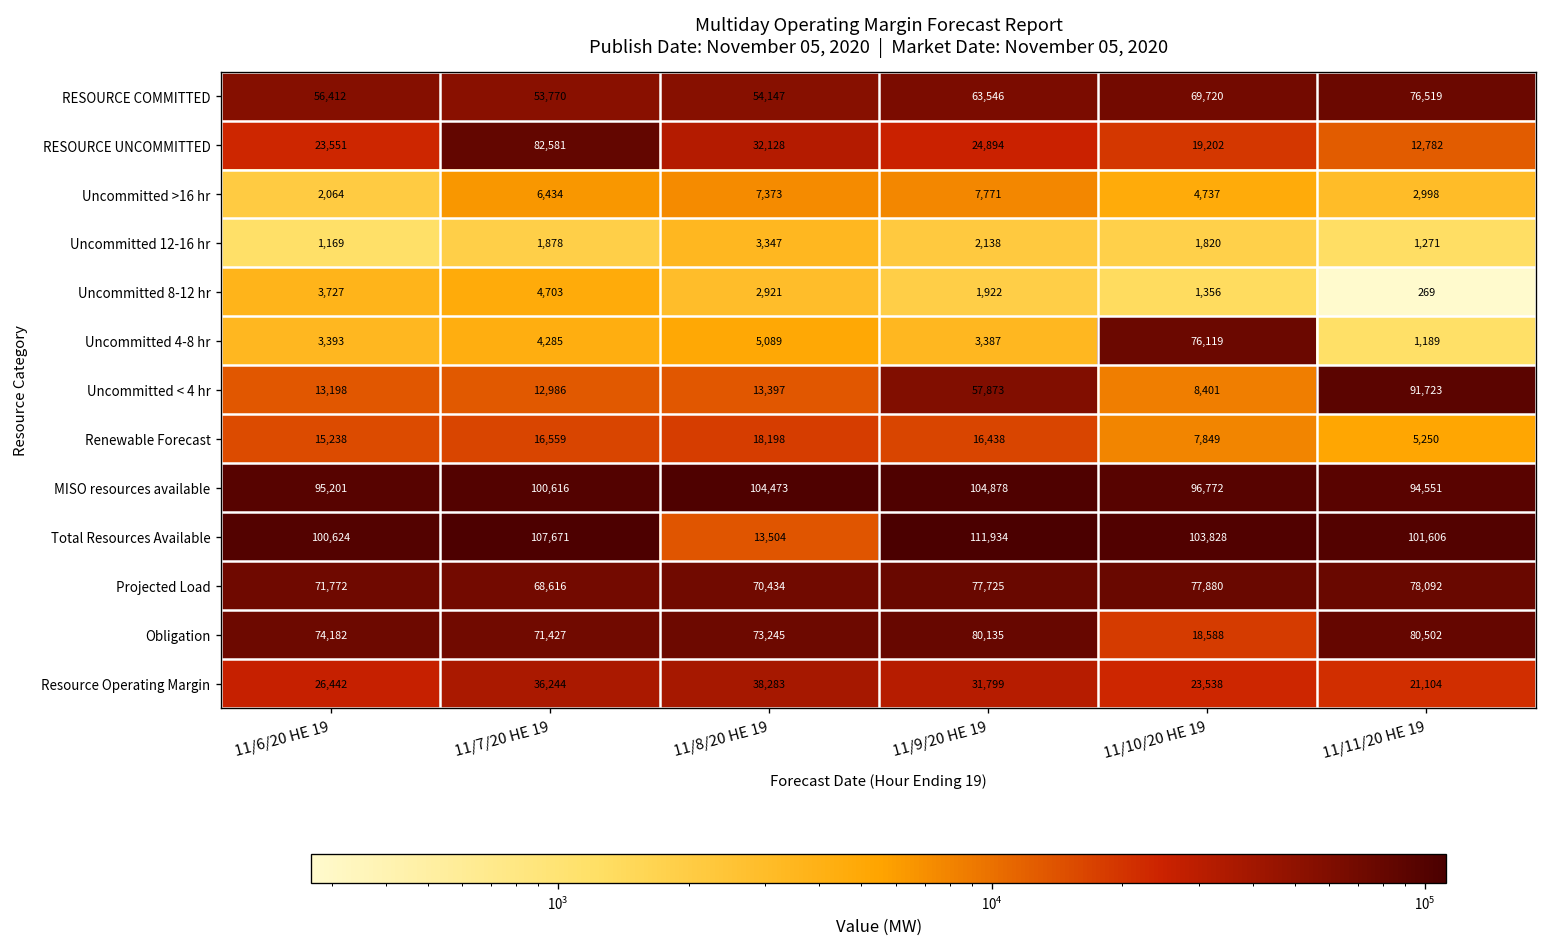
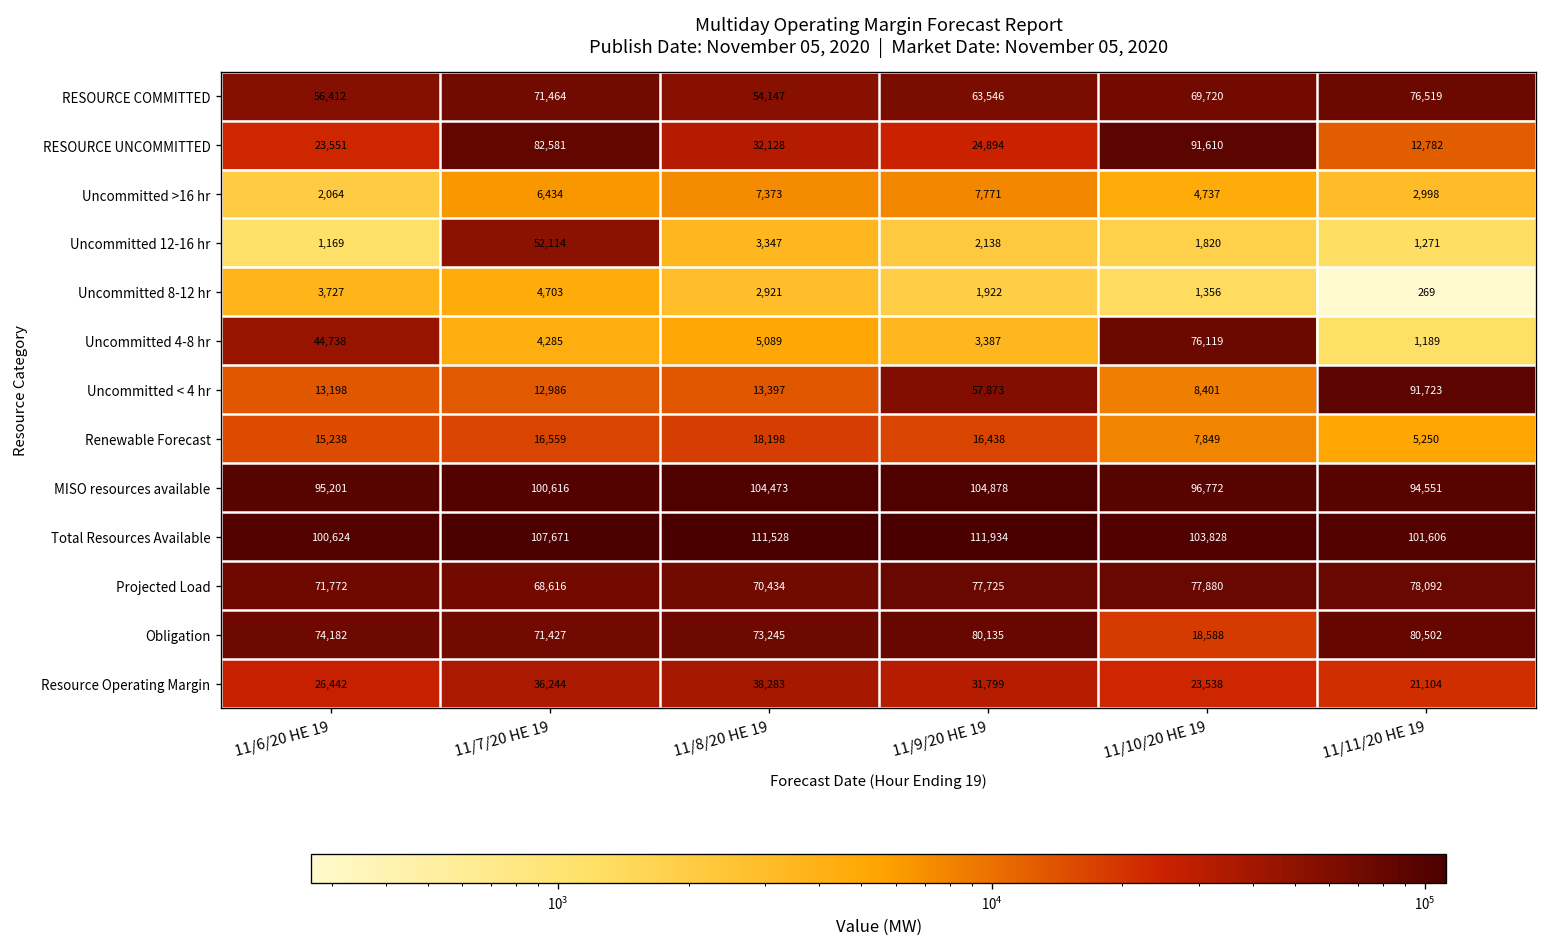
RESOURCE COMMITTED, 11/7/20 HE 19: 53,770 -> 71,464
RESOURCE UNCOMMITTED, 11/10/20 HE 19: 19,202 -> 91,610
Uncommitted 12-16 hr, 11/7/20 HE 19: 1,878 -> 52,114
Uncommitted 4-8 hr, 11/6/20 HE 19: 3,393 -> 44,738
Total Resources Available, 11/8/20 HE 19: 13,504 -> 111,528
